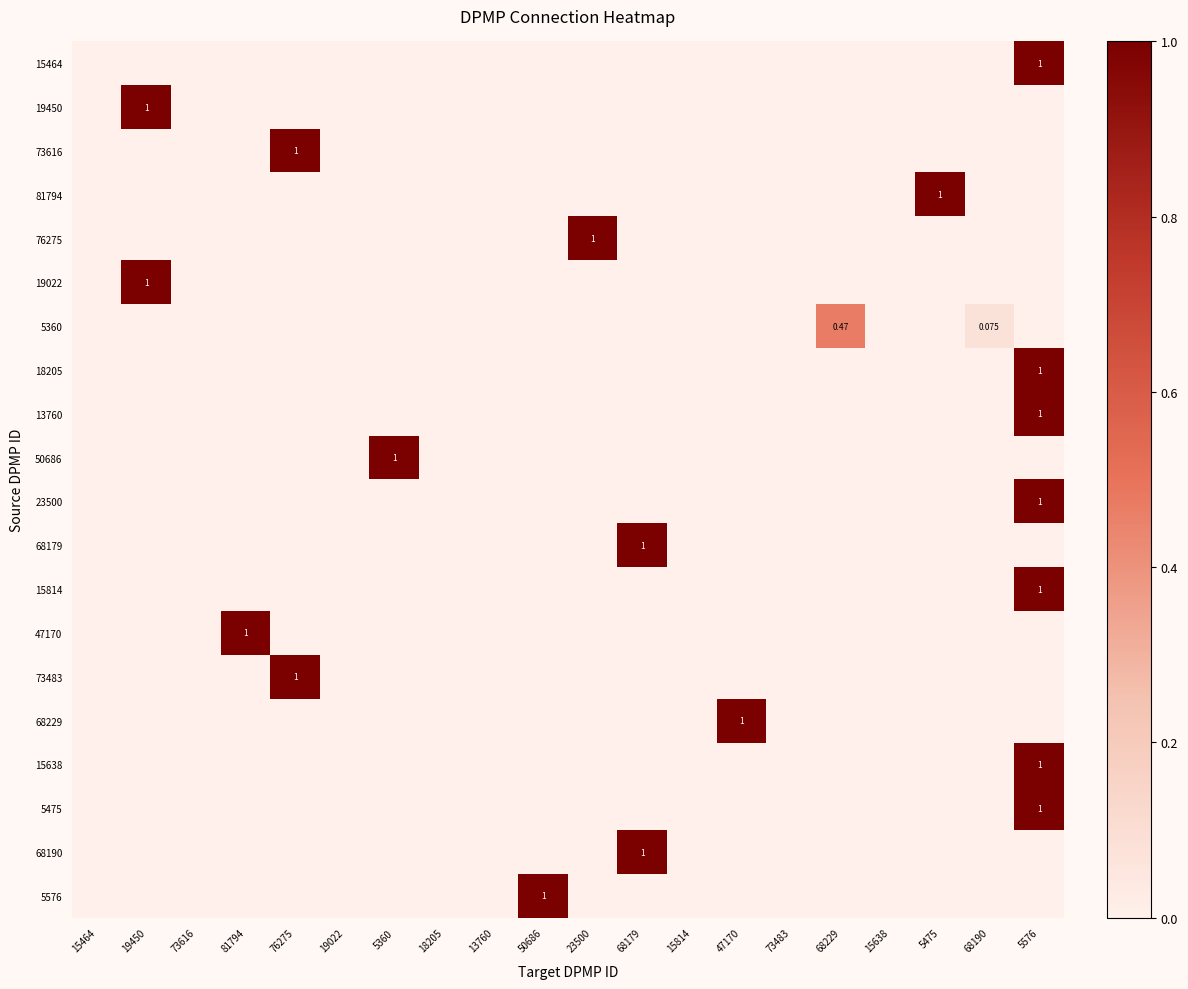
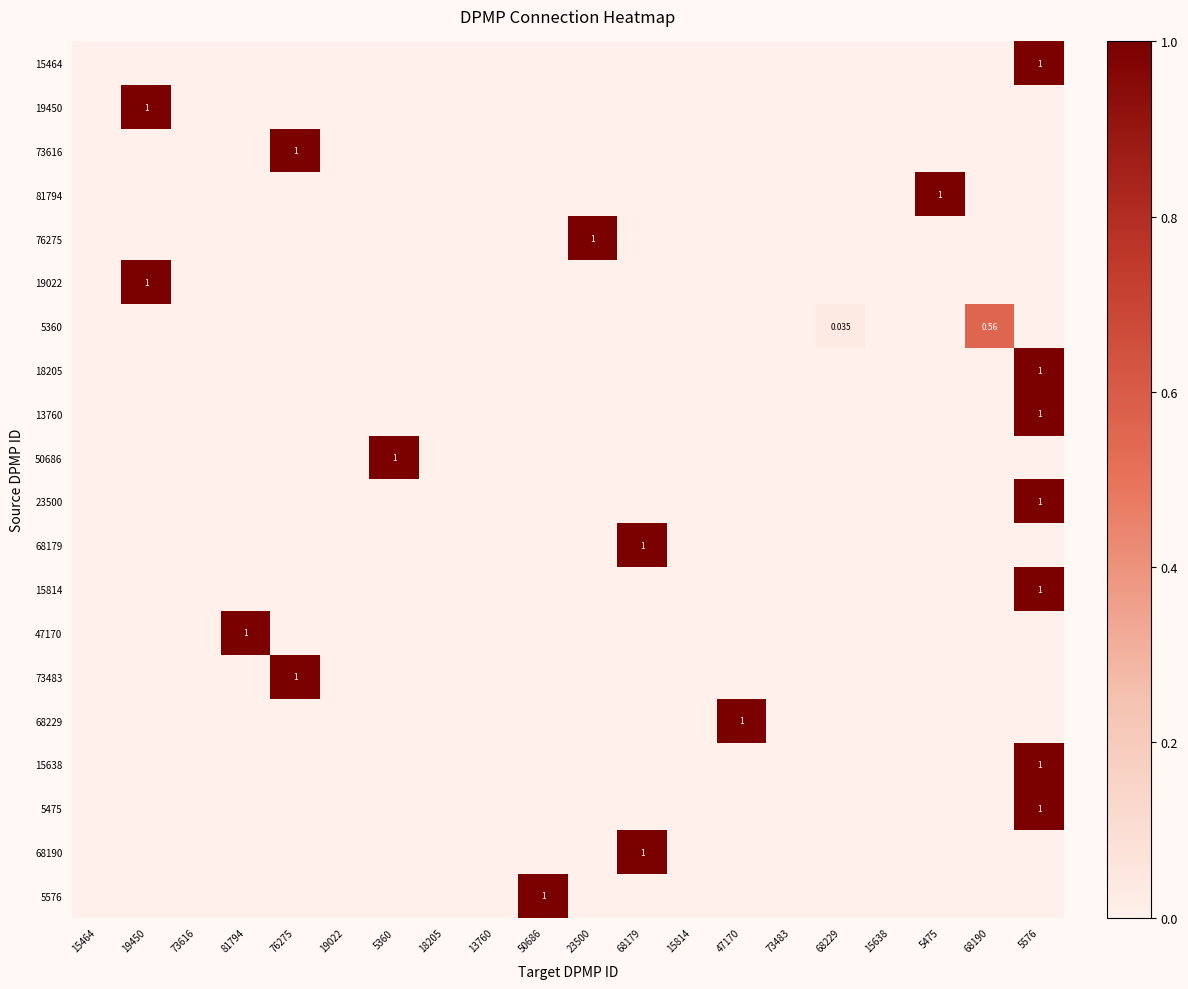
5360, 68229: 0.47 -> 0.035
5360, 68190: 0.075 -> 0.56
